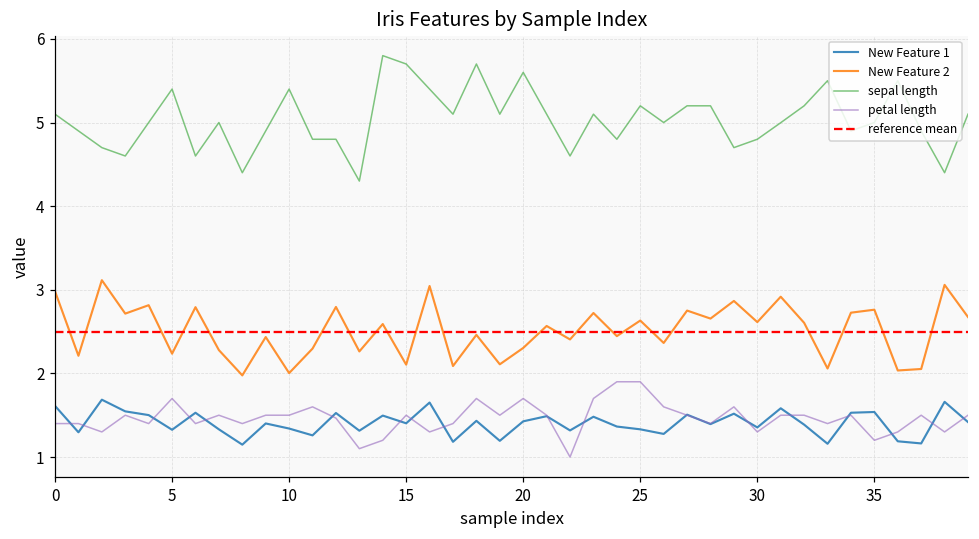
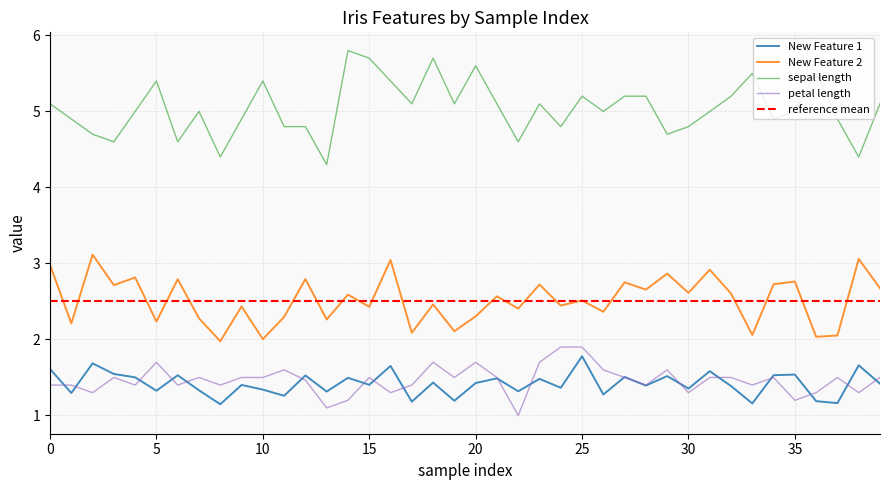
New Feature 2, 15: 2.1 -> 2.4
New Feature 1, 25: 1.3 -> 1.8
New Feature 2, 25: 2.6 -> 2.5
